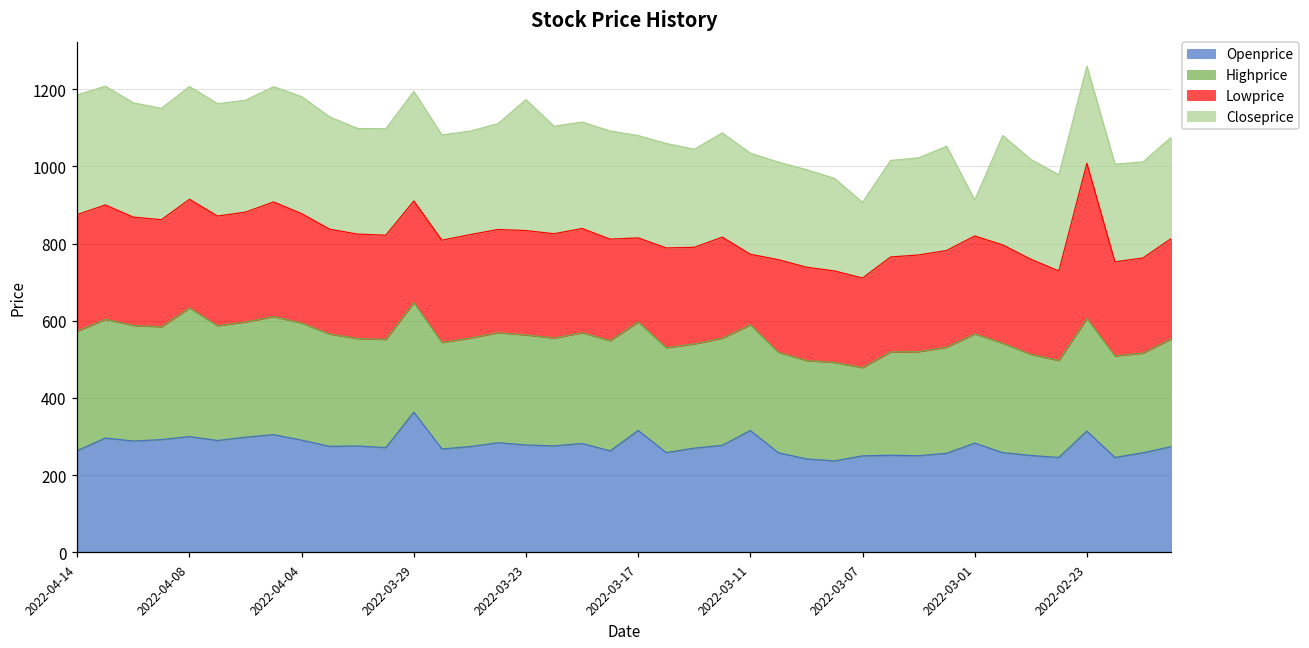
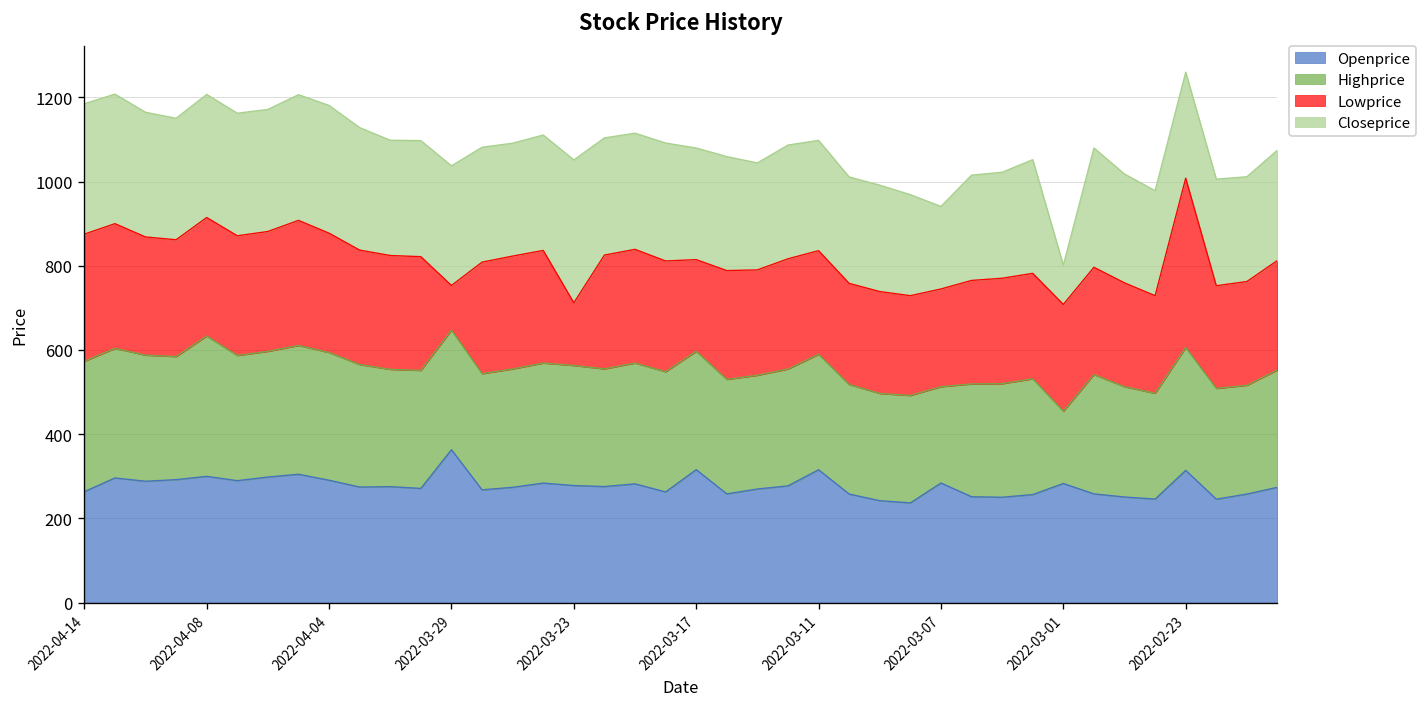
Lowprice, 2022-03-29: 260 -> 110
Lowprice, 2022-03-23: 270 -> 150
Lowprice, 2022-03-11: 180 -> 250
Openprice, 2022-03-07: 250 -> 280
Highprice, 2022-03-01: 280 -> 170
